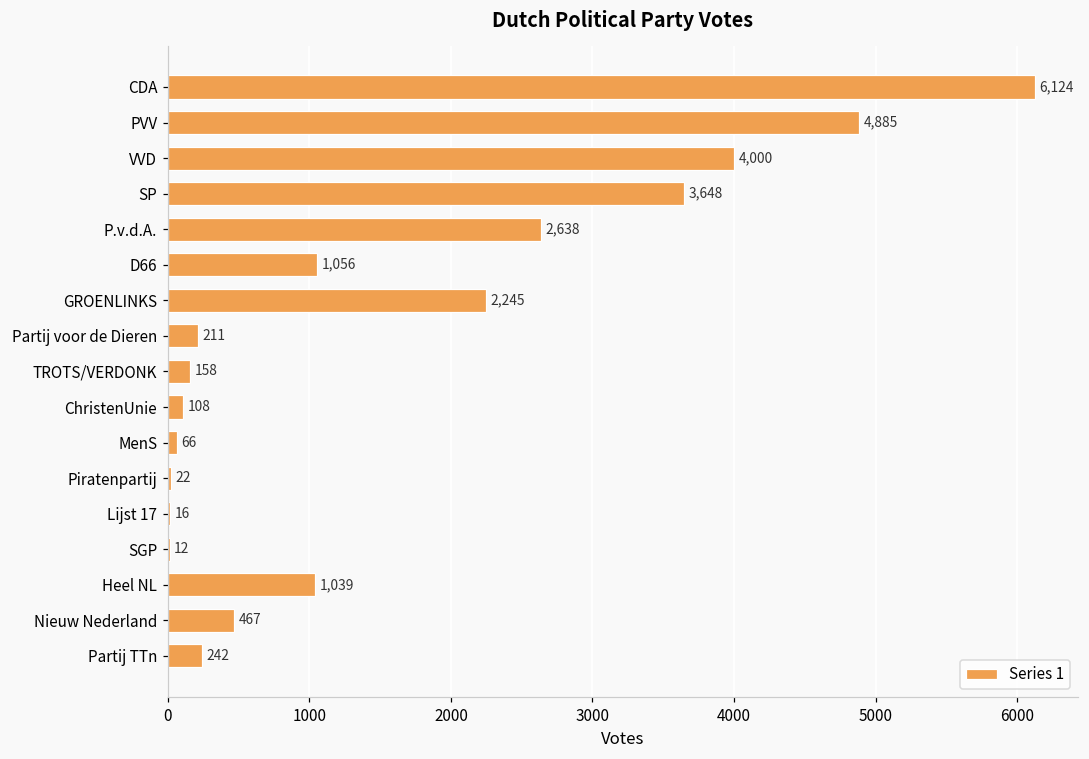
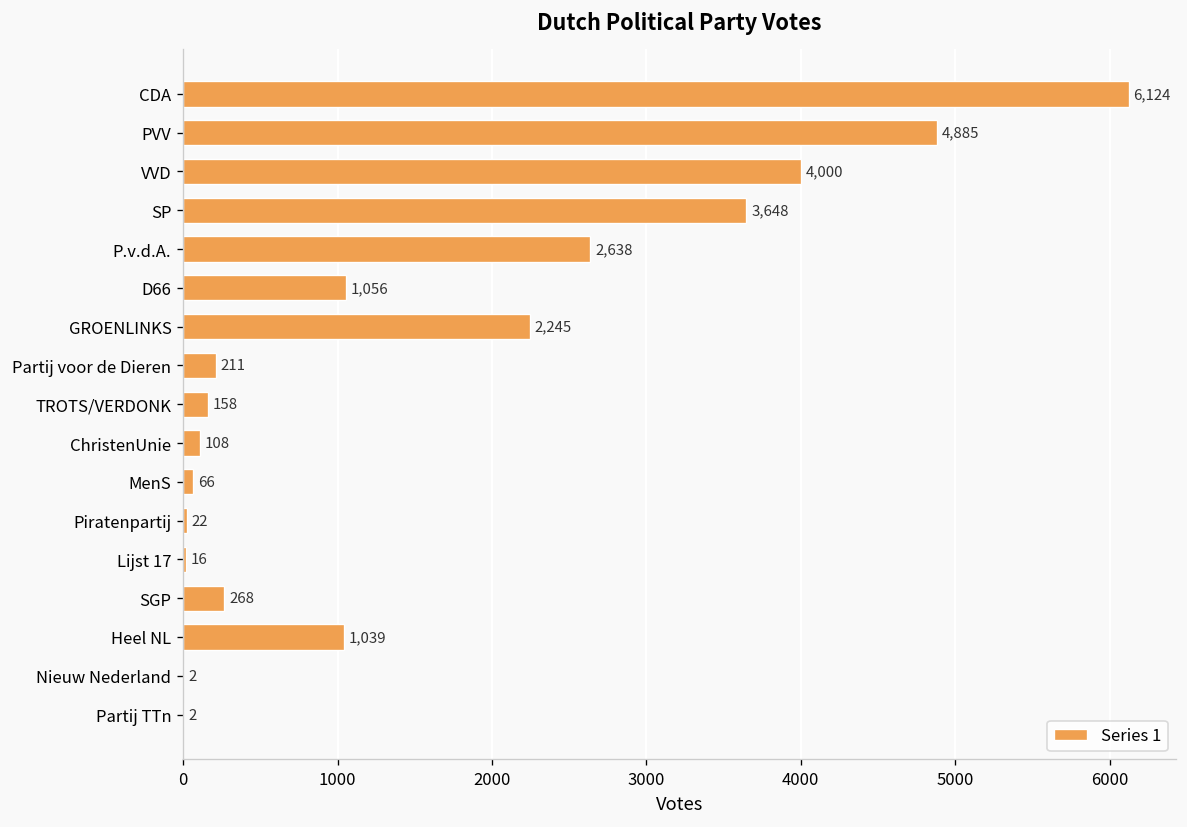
SGP: 12 -> 268
Nieuw Nederland: 467 -> 2
Partij TTn: 242 -> 2
